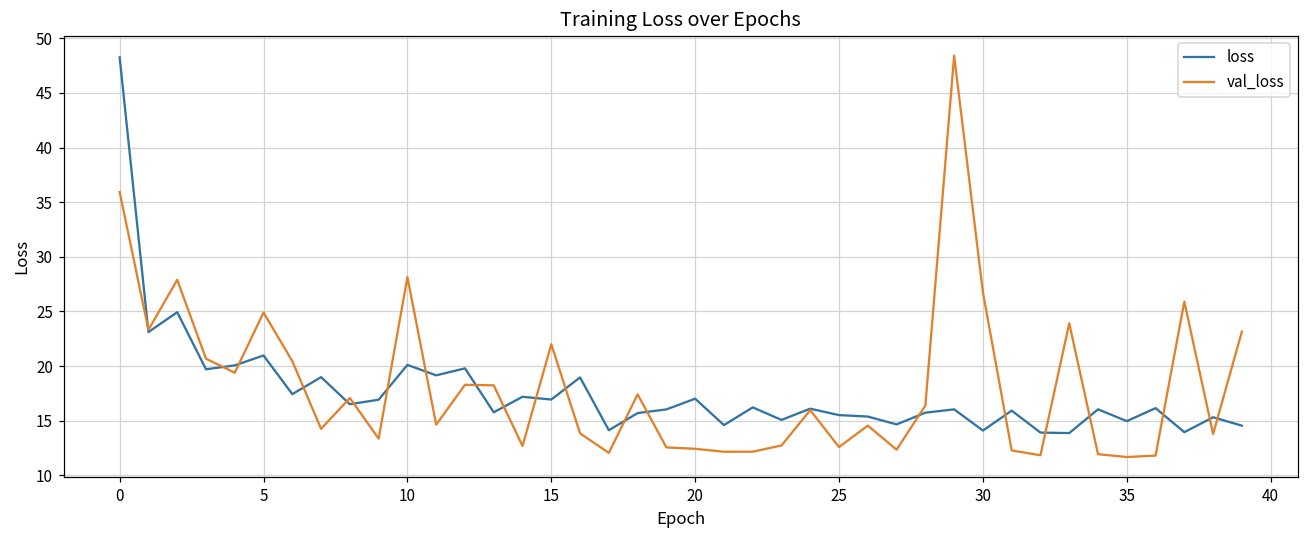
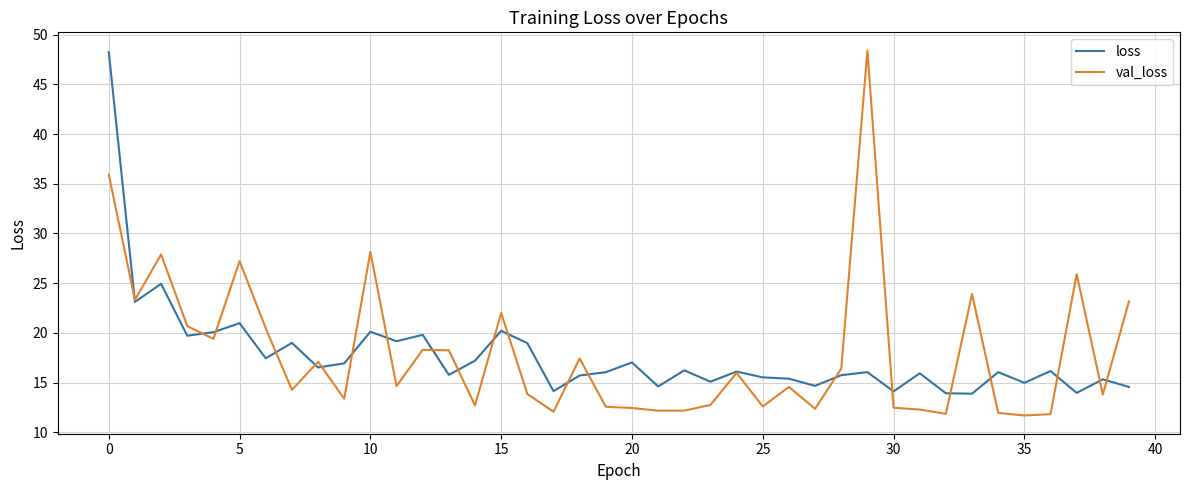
val_loss, 5: 25 -> 27
loss, 15: 17 -> 20
val_loss, 30: 27 -> 12
